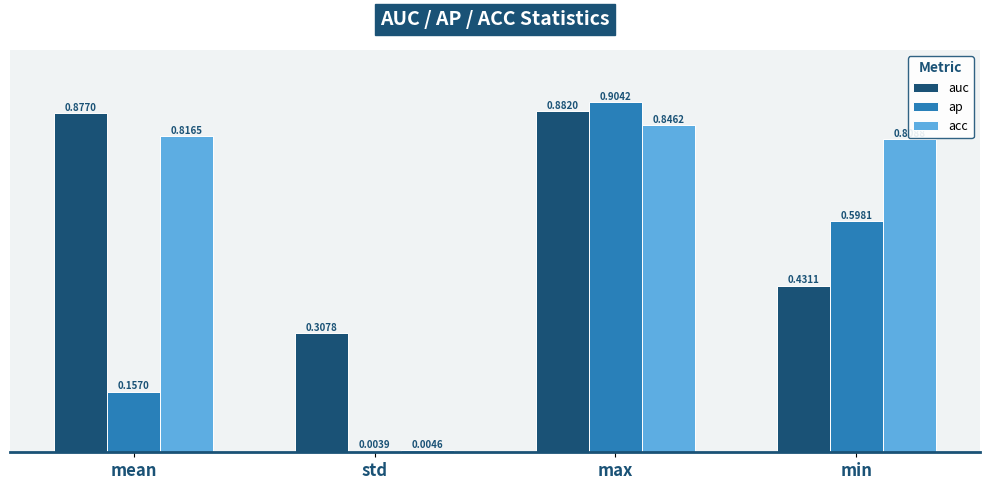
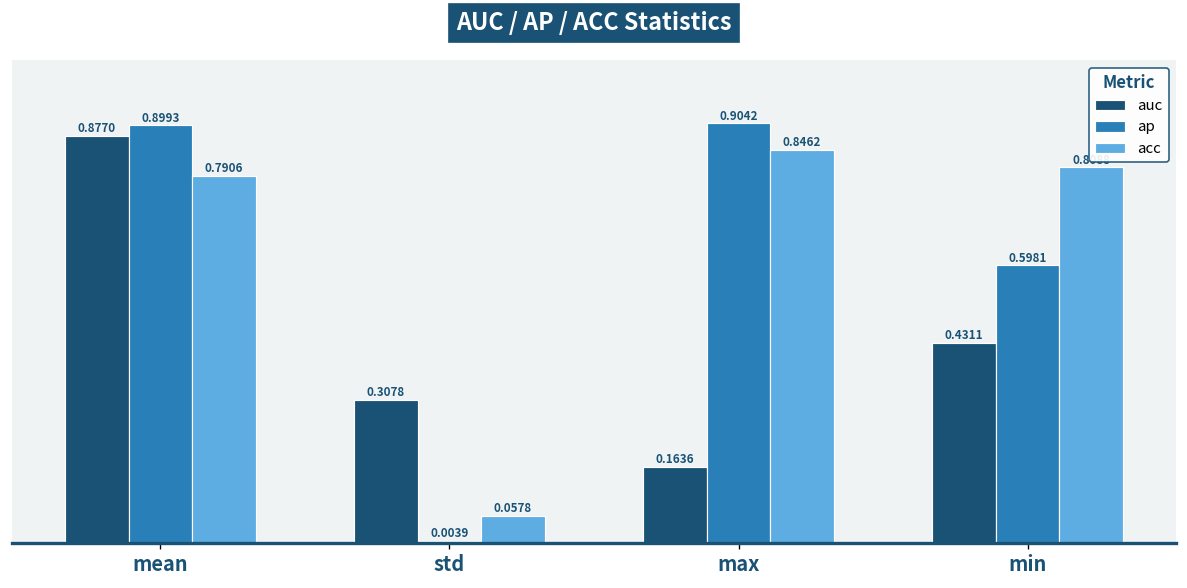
ap, mean: 0.1570 -> 0.8993
acc, mean: 0.8165 -> 0.7906
acc, std: 0.0046 -> 0.0578
auc, max: 0.8820 -> 0.1636
